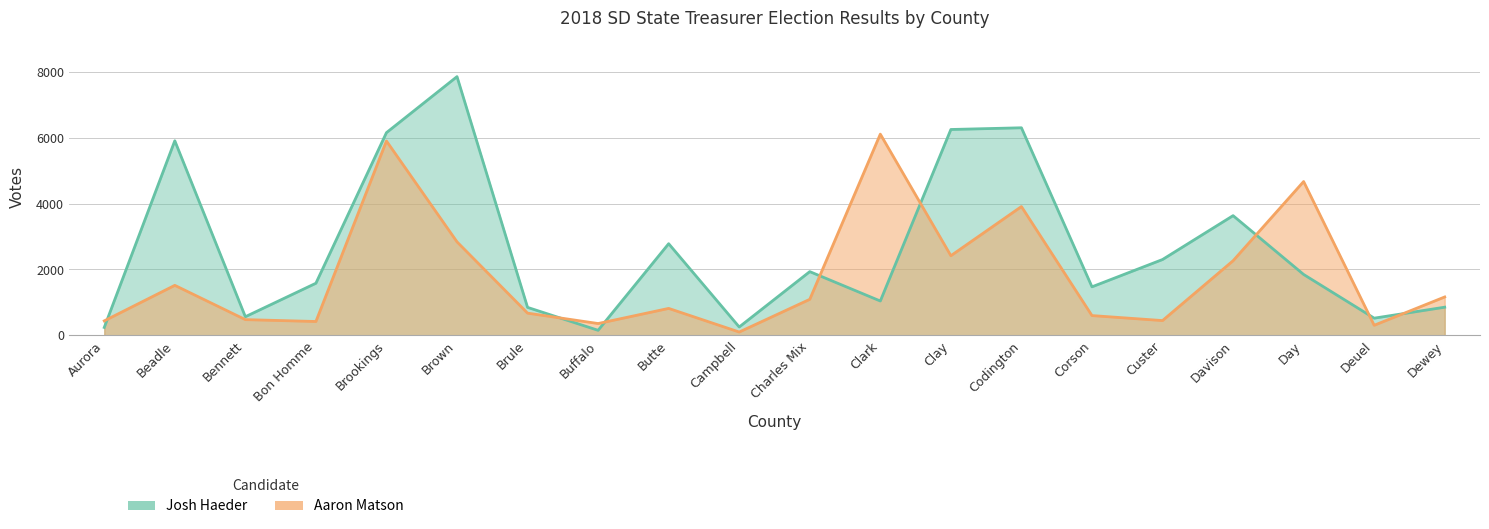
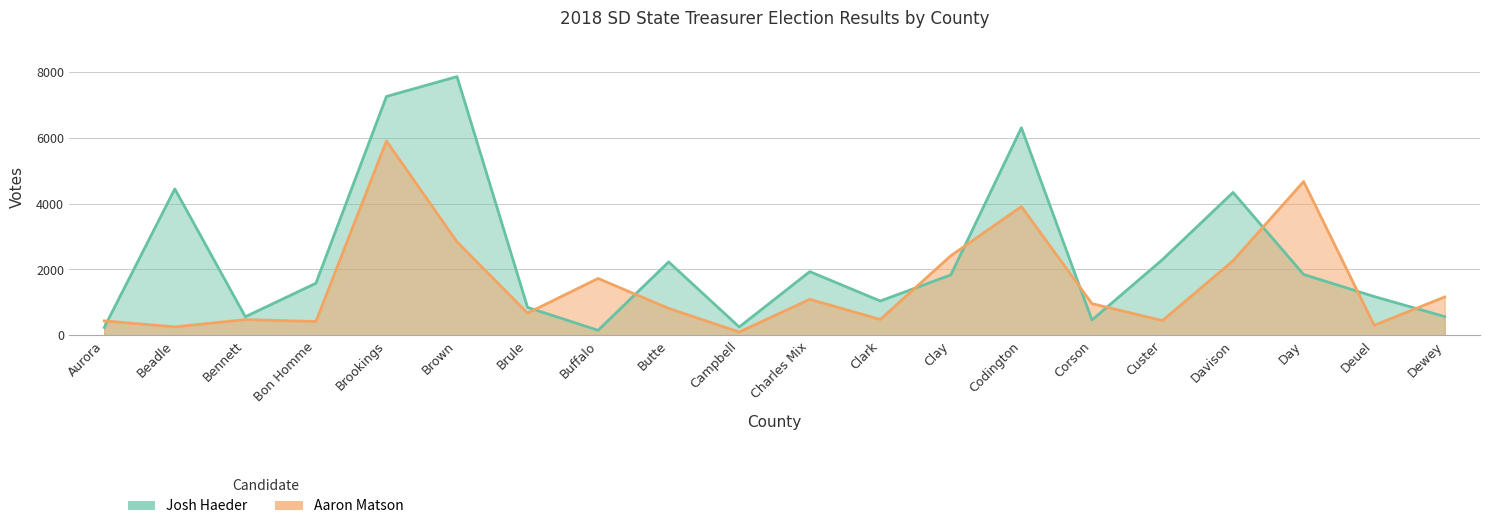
Josh Haeder, Beadle: 5900 -> 4400
Aaron Matson, Beadle: 1500 -> 300
Josh Haeder, Brookings: 6200 -> 7300
Aaron Matson, Buffalo: 400 -> 1700
Josh Haeder, Butte: 2800 -> 2200
Aaron Matson, Clark: 6100 -> 500
Josh Haeder, Clay: 6300 -> 1800
Josh Haeder, Corson: 1500 -> 500
Aaron Matson, Corson: 600 -> 1000
Josh Haeder, Davison: 3600 -> 4300
Josh Haeder, Deuel: 500 -> 1200
Josh Haeder, Dewey: 900 -> 600
